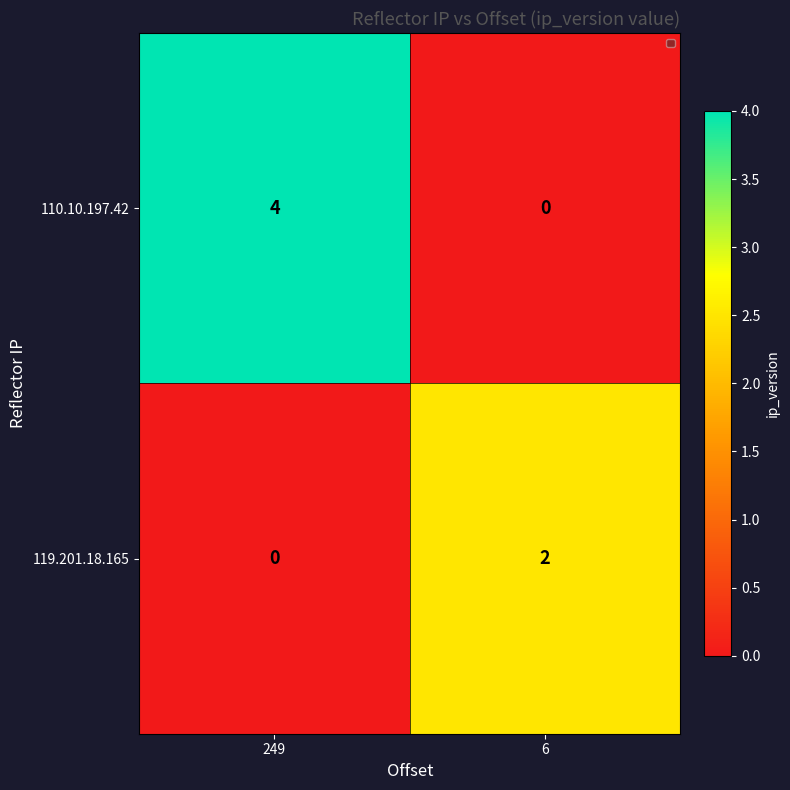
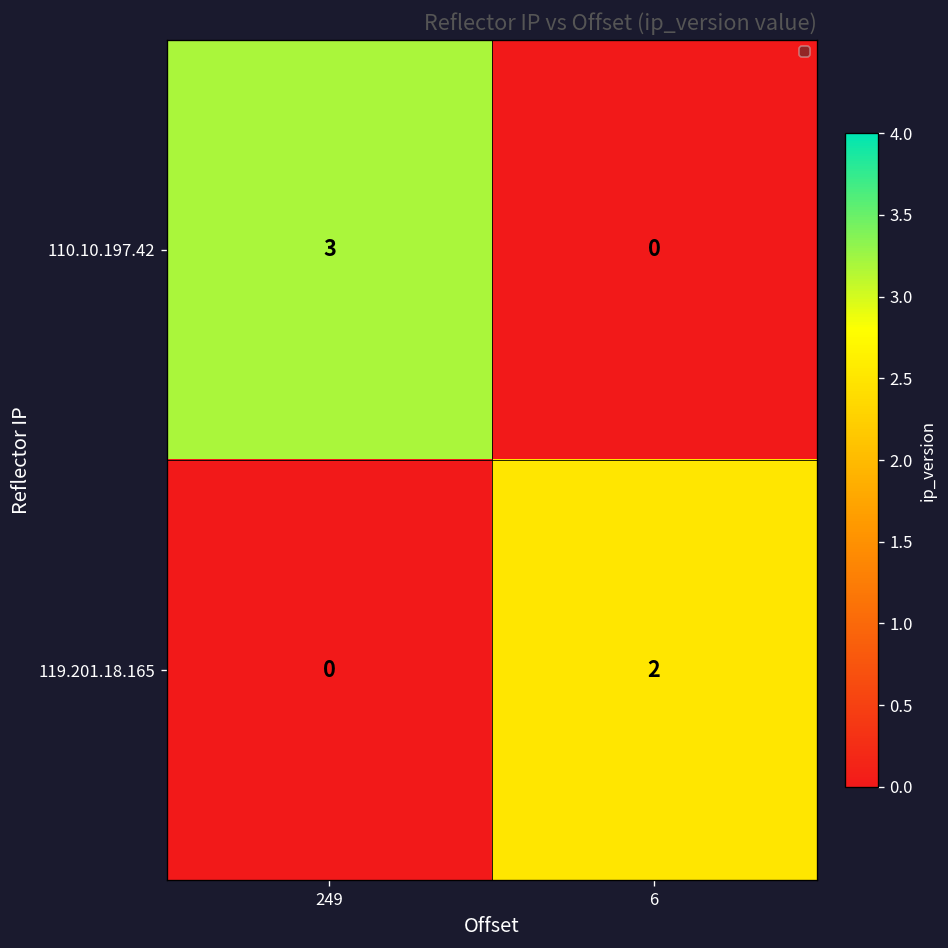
110.10.197.42, 249: 4 -> 3
